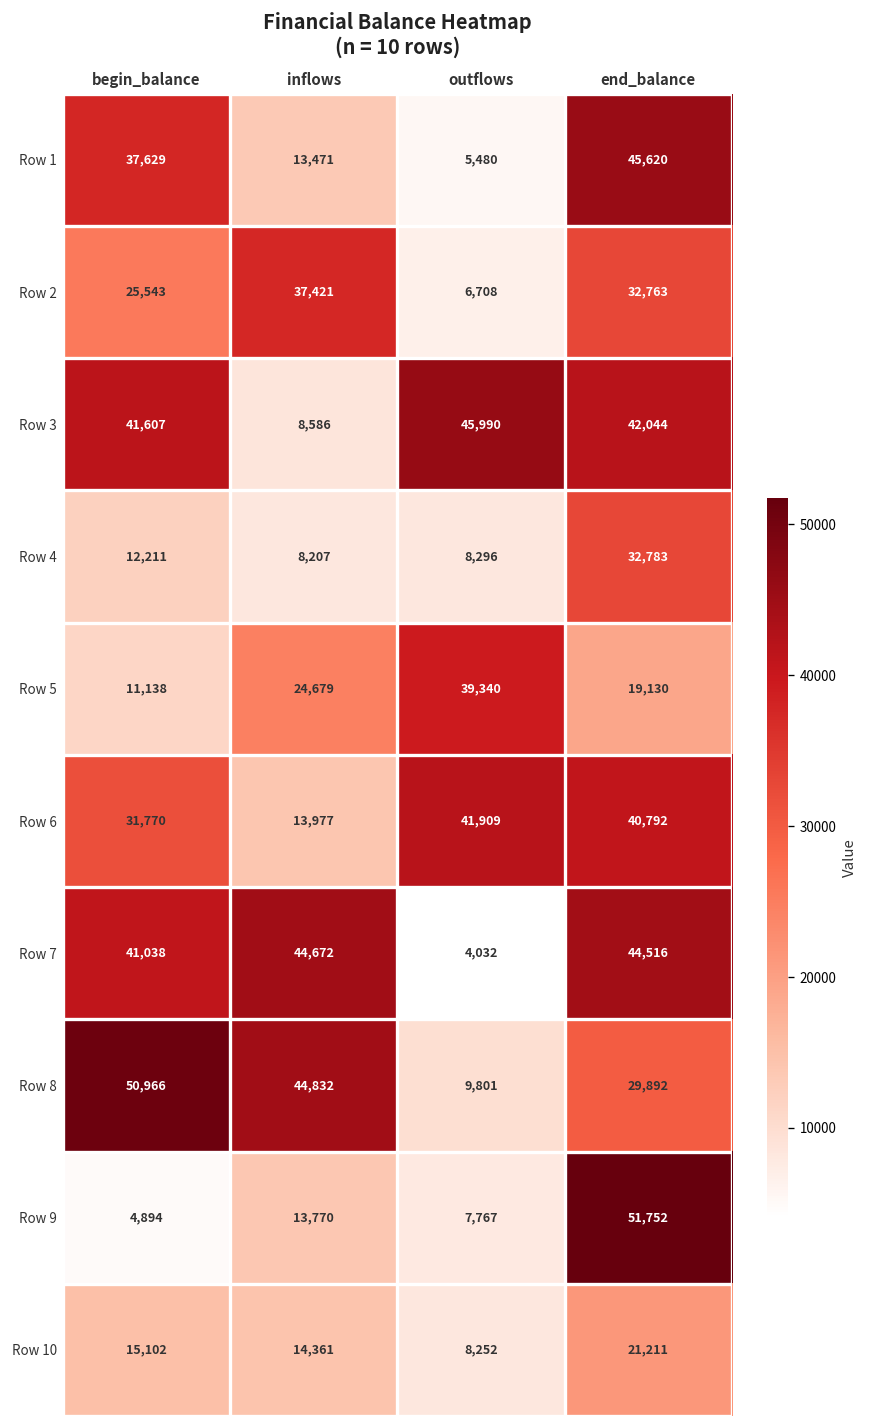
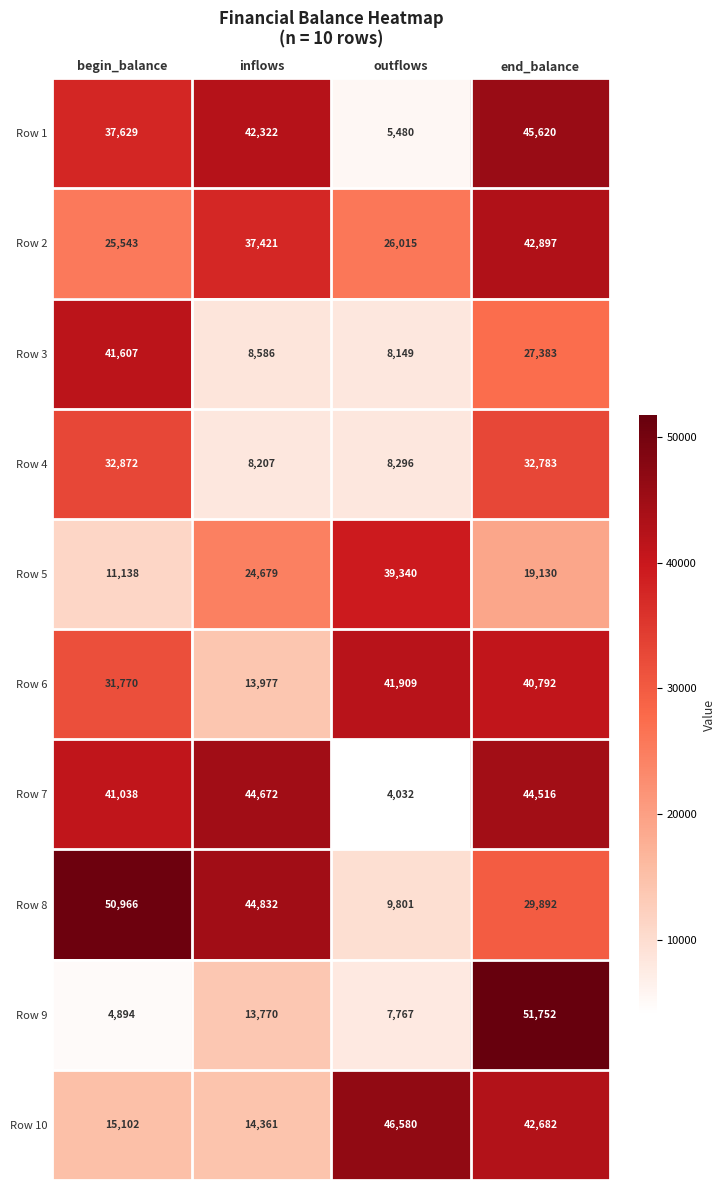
Row 1, inflows: 13,471 -> 42,322
Row 2, outflows: 6,708 -> 26,015
Row 2, end_balance: 32,763 -> 42,897
Row 3, outflows: 45,990 -> 8,149
Row 3, end_balance: 42,044 -> 27,383
Row 4, begin_balance: 12,211 -> 32,872
Row 10, outflows: 8,252 -> 46,580
Row 10, end_balance: 21,211 -> 42,682
